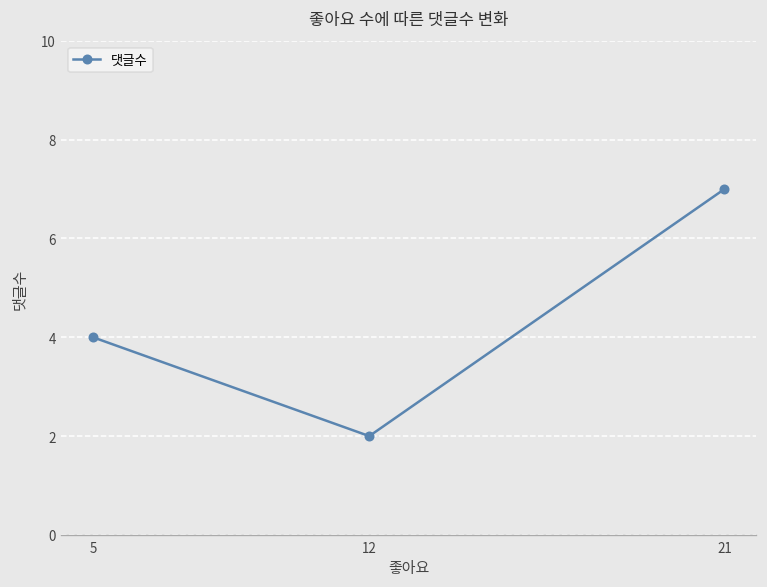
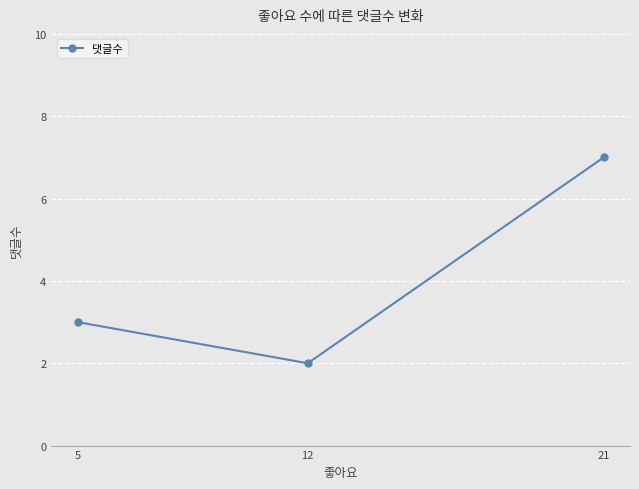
5: 4 -> 3
